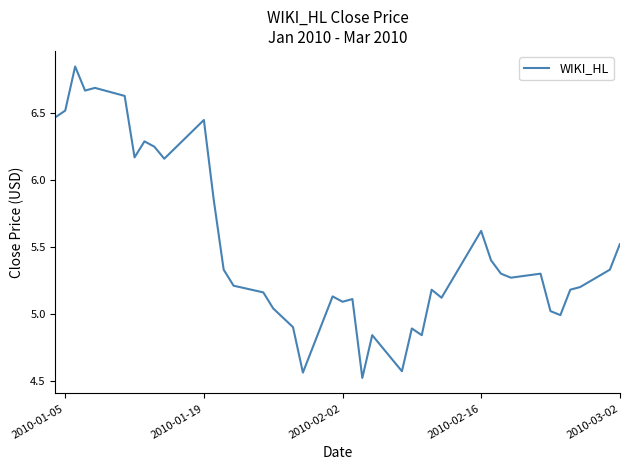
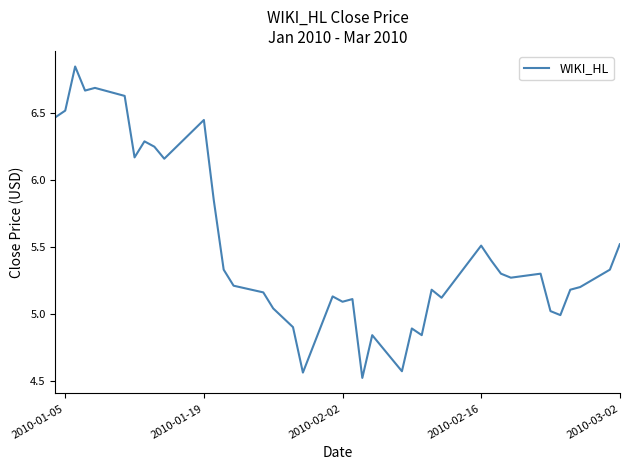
2010-02-16: 5.62 -> 5.51
